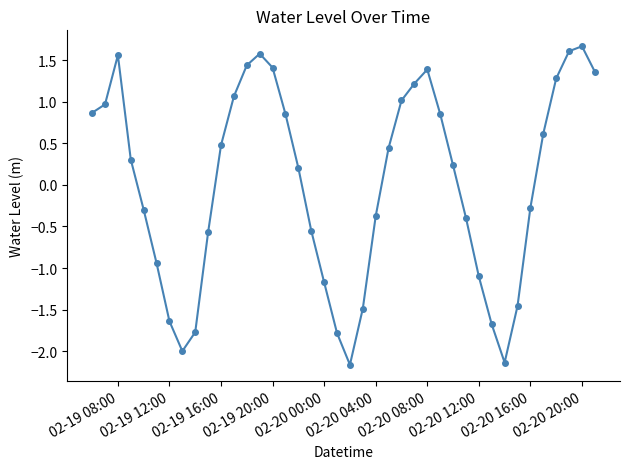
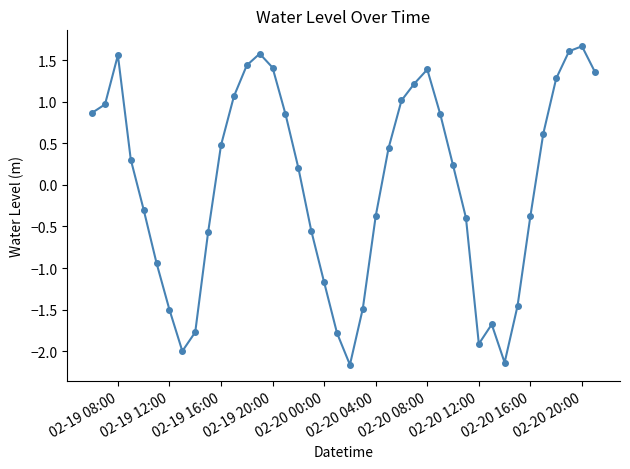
02-19 12:00: -1.6 -> -1.5
02-20 12:00: -1.1 -> -1.9
02-20 16:00: -0.3 -> -0.4
